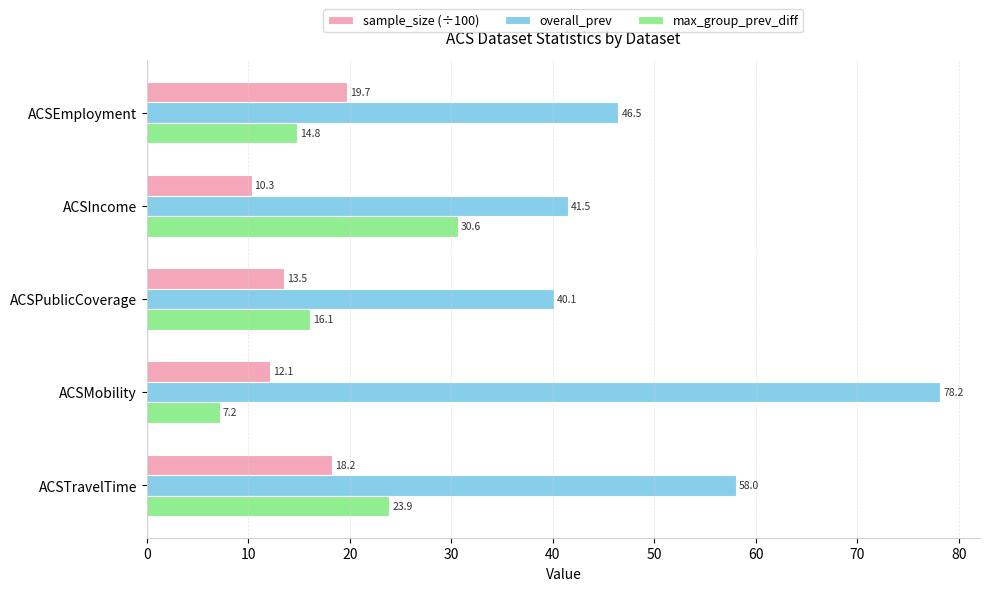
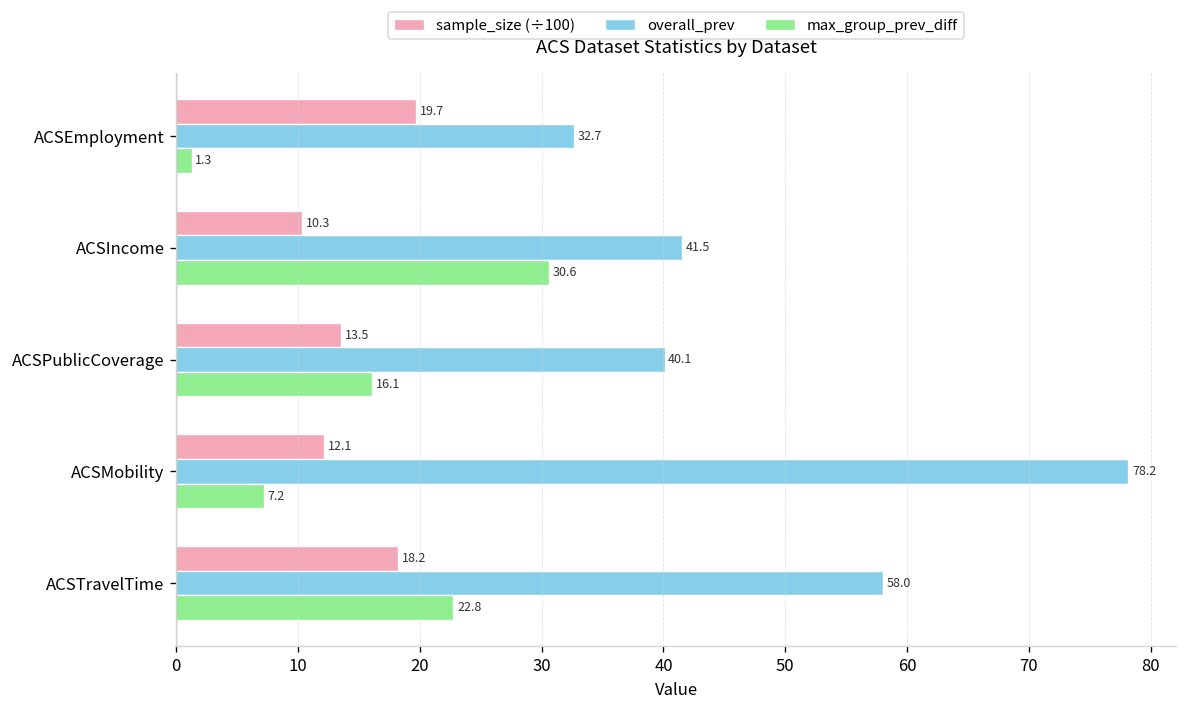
overall_prev, ACSEmployment: 46.5 -> 32.7
max_group_prev_diff, ACSEmployment: 14.8 -> 1.3
max_group_prev_diff, ACSTravelTime: 23.9 -> 22.8
